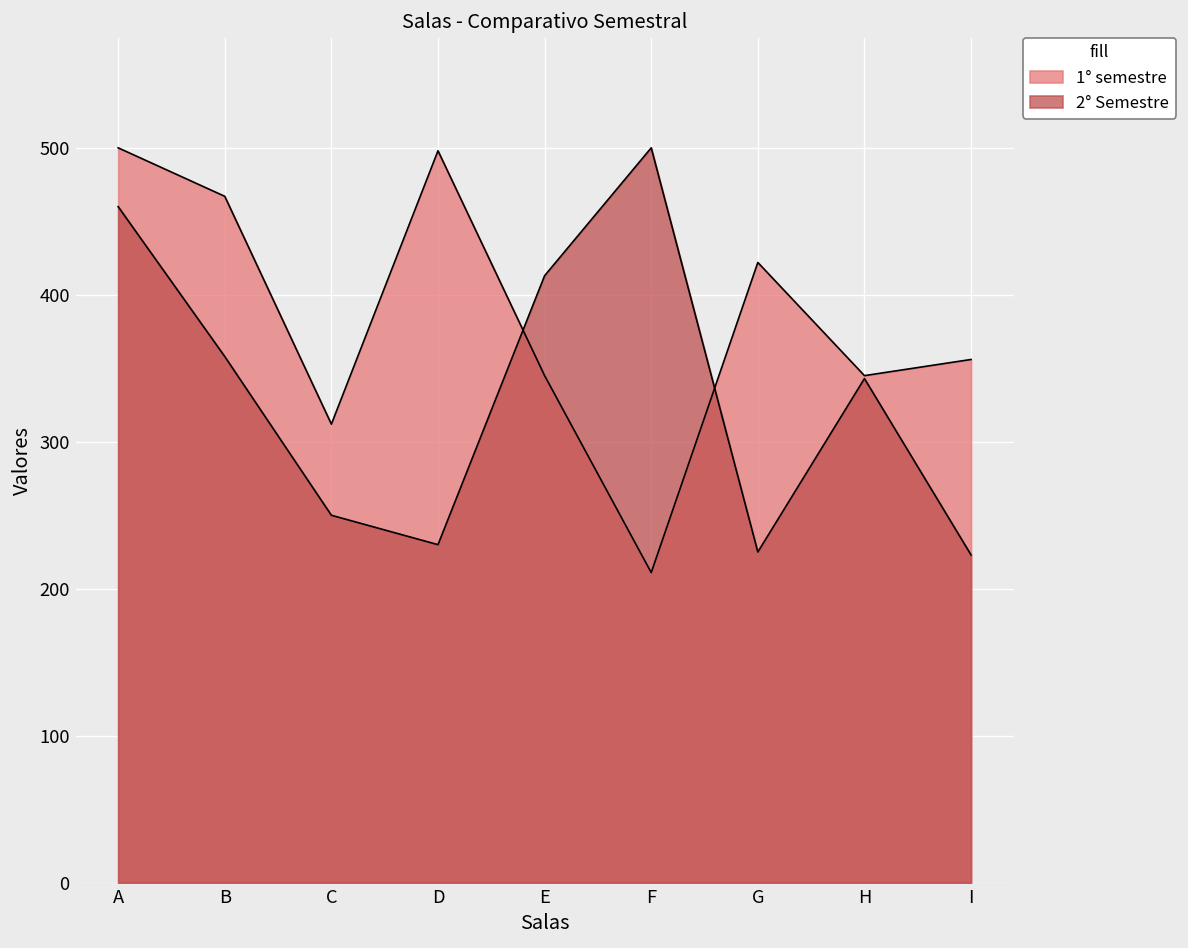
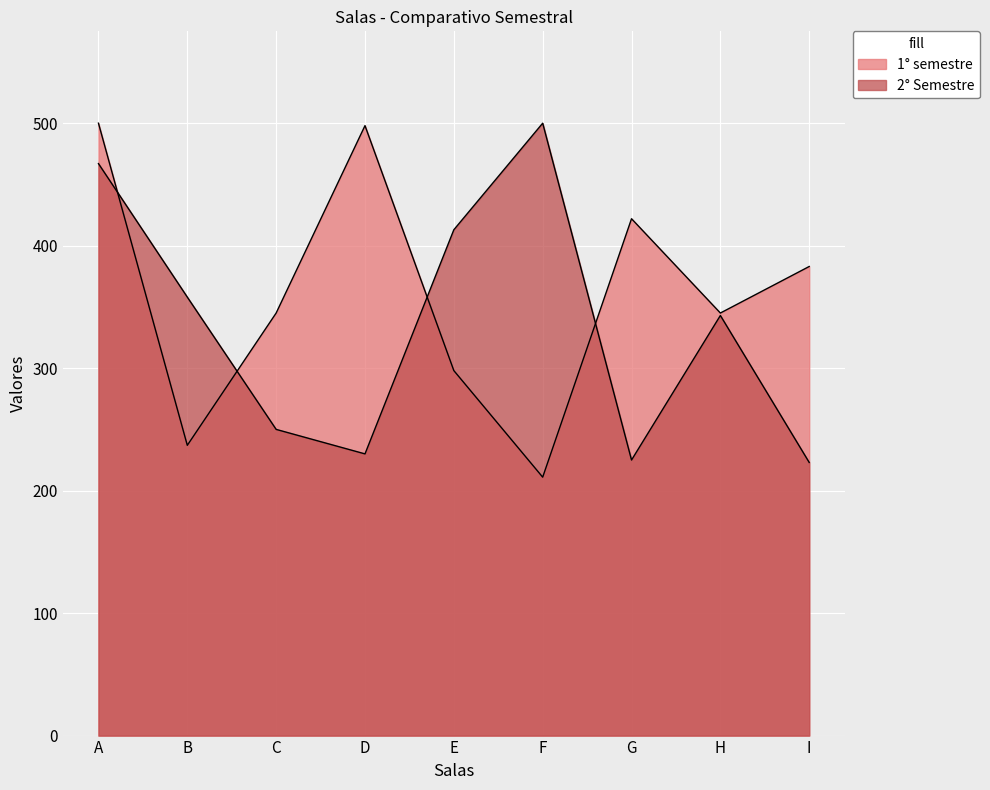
2° Semestre, A: 460 -> 467
1° semestre, B: 467 -> 237
1° semestre, C: 312 -> 345
1° semestre, E: 345 -> 298
1° semestre, I: 356 -> 383
